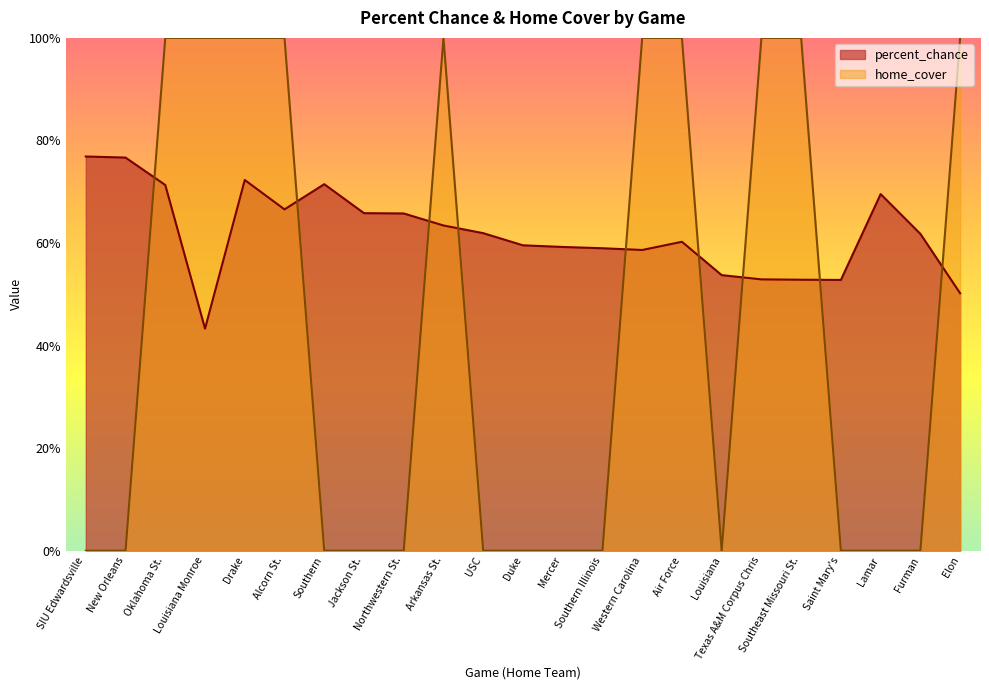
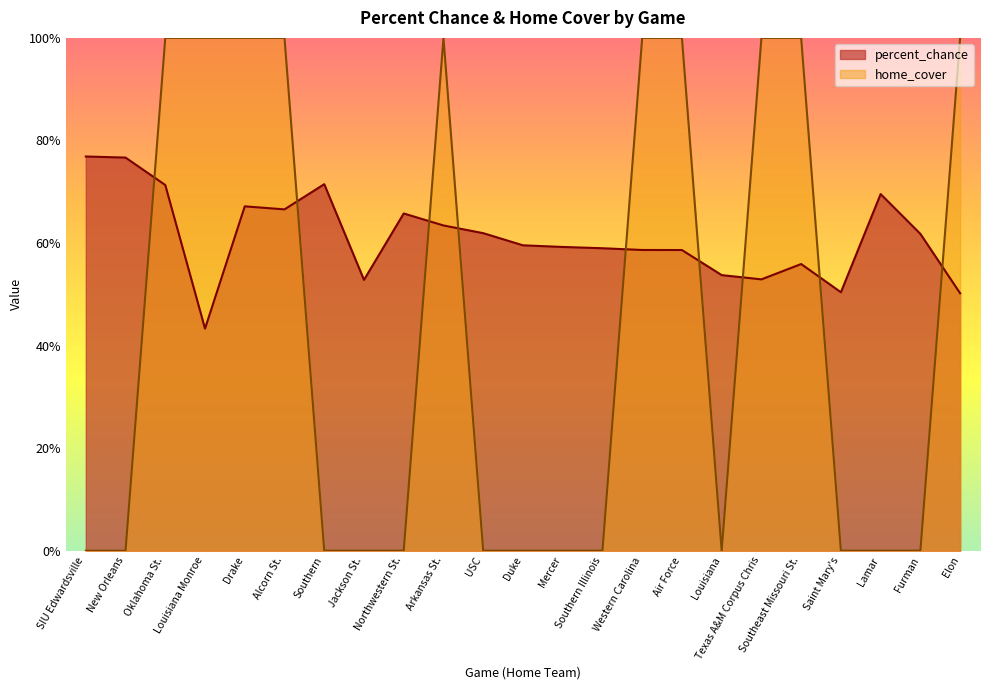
percent_chance, Drake: 72% -> 67%
percent_chance, Jackson St.: 66% -> 53%
percent_chance, Air Force: 60% -> 59%
percent_chance, Southeast Missouri St.: 53% -> 56%
percent_chance, Saint Mary's: 53% -> 50%
